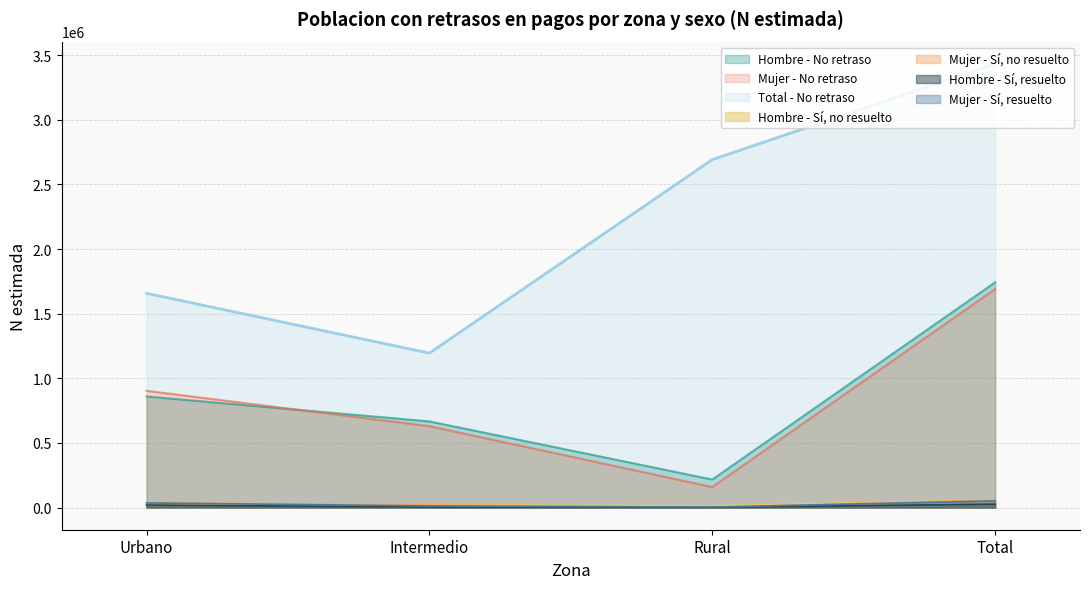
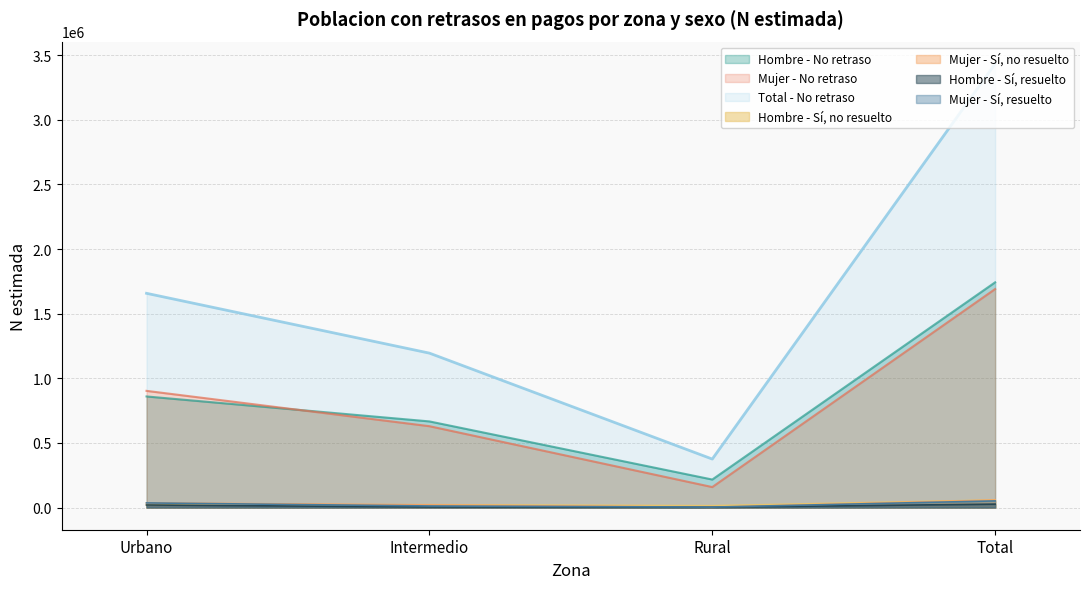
Total - No retraso, Rural: 2690000 -> 380000
